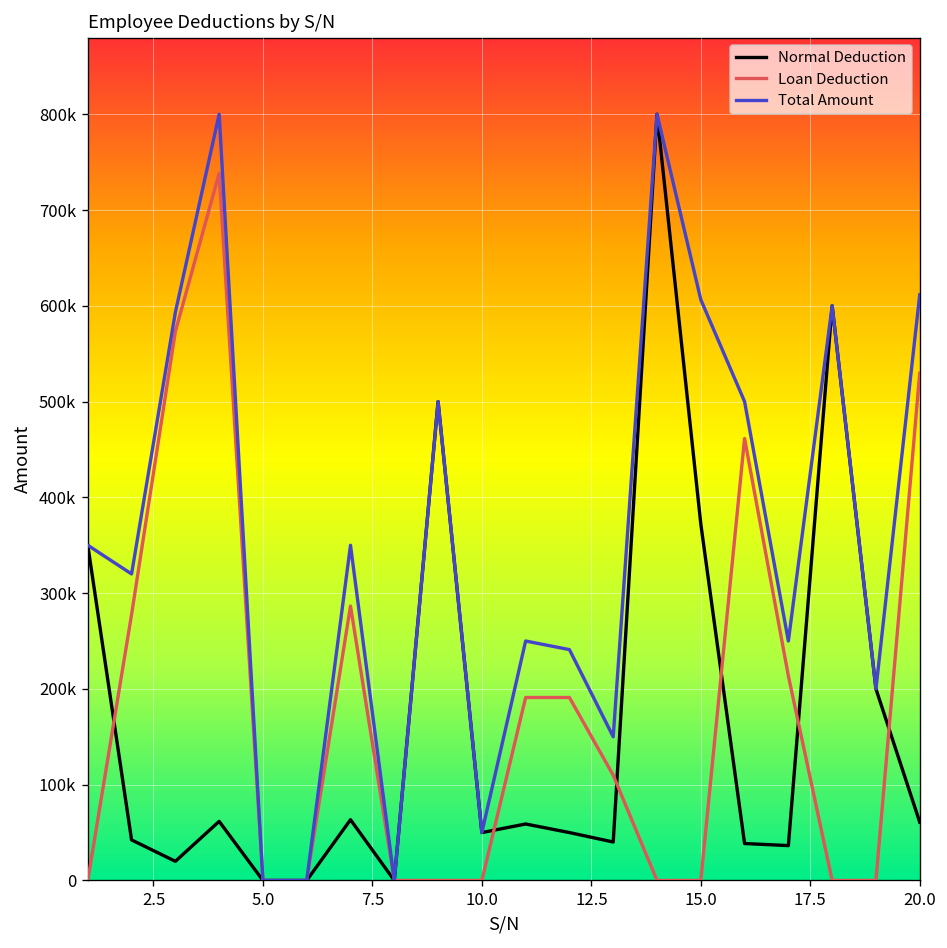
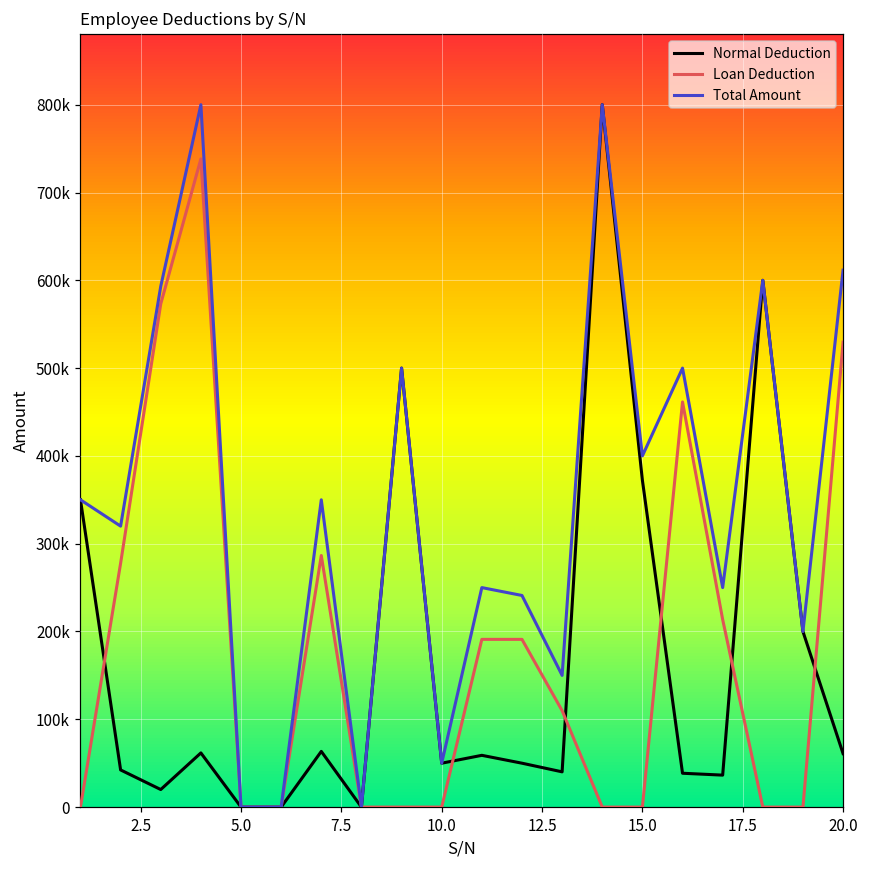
Total Amount, 15.0: 610000 -> 400000
